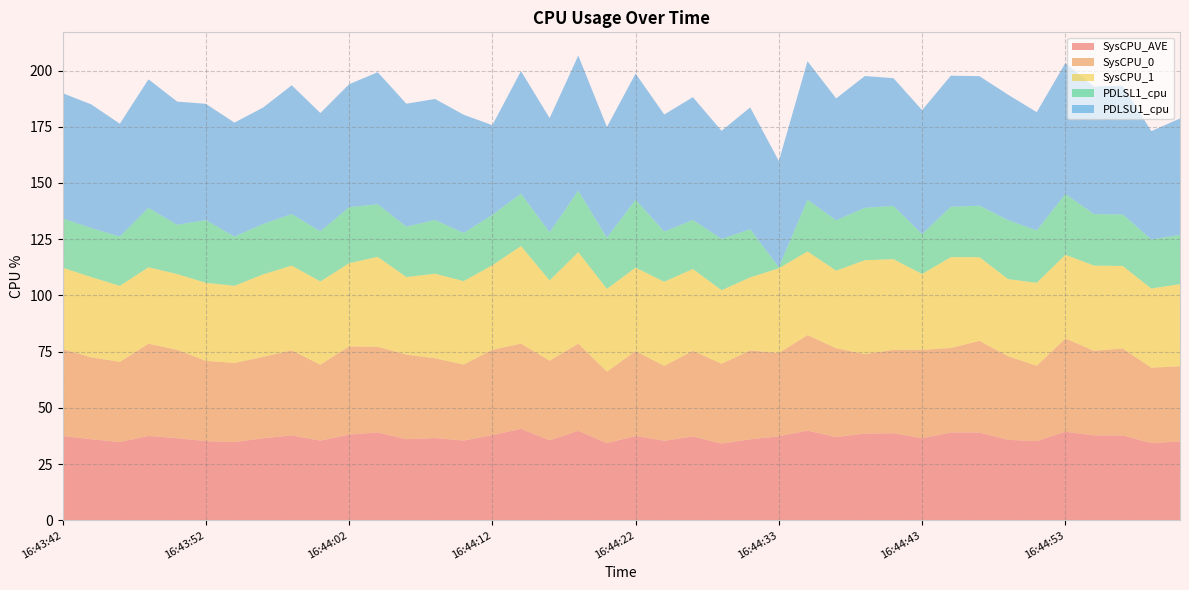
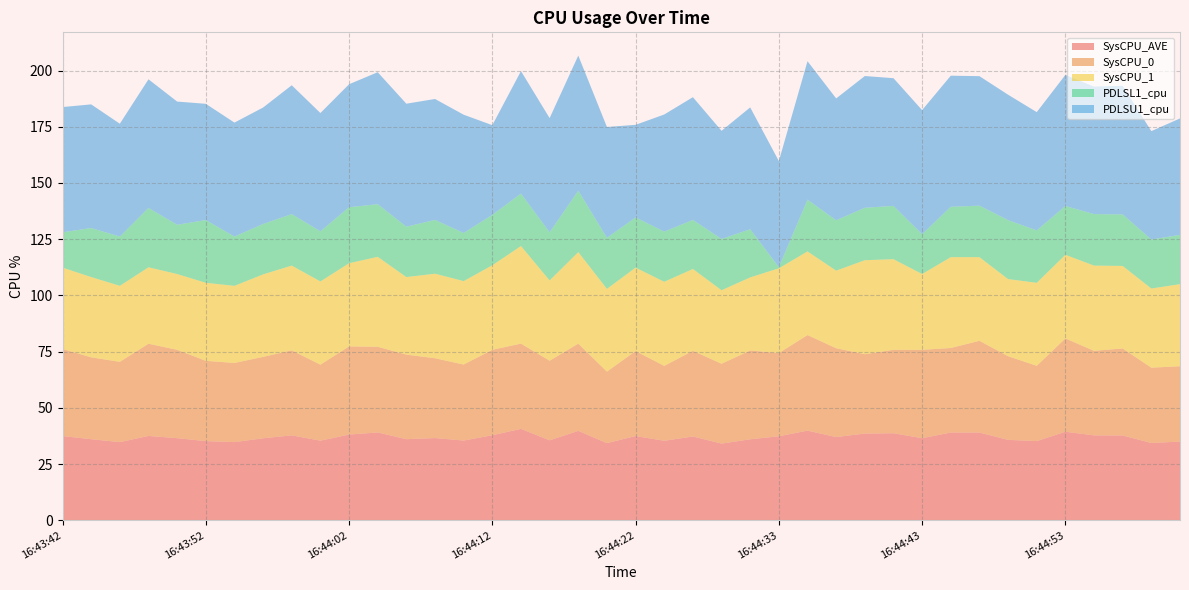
PDLSL1_cpu, 16:43:42: 22 -> 16
PDLSL1_cpu, 16:44:22: 30 -> 22
PDLSU1_cpu, 16:44:22: 56 -> 41
PDLSL1_cpu, 16:44:53: 27 -> 22
